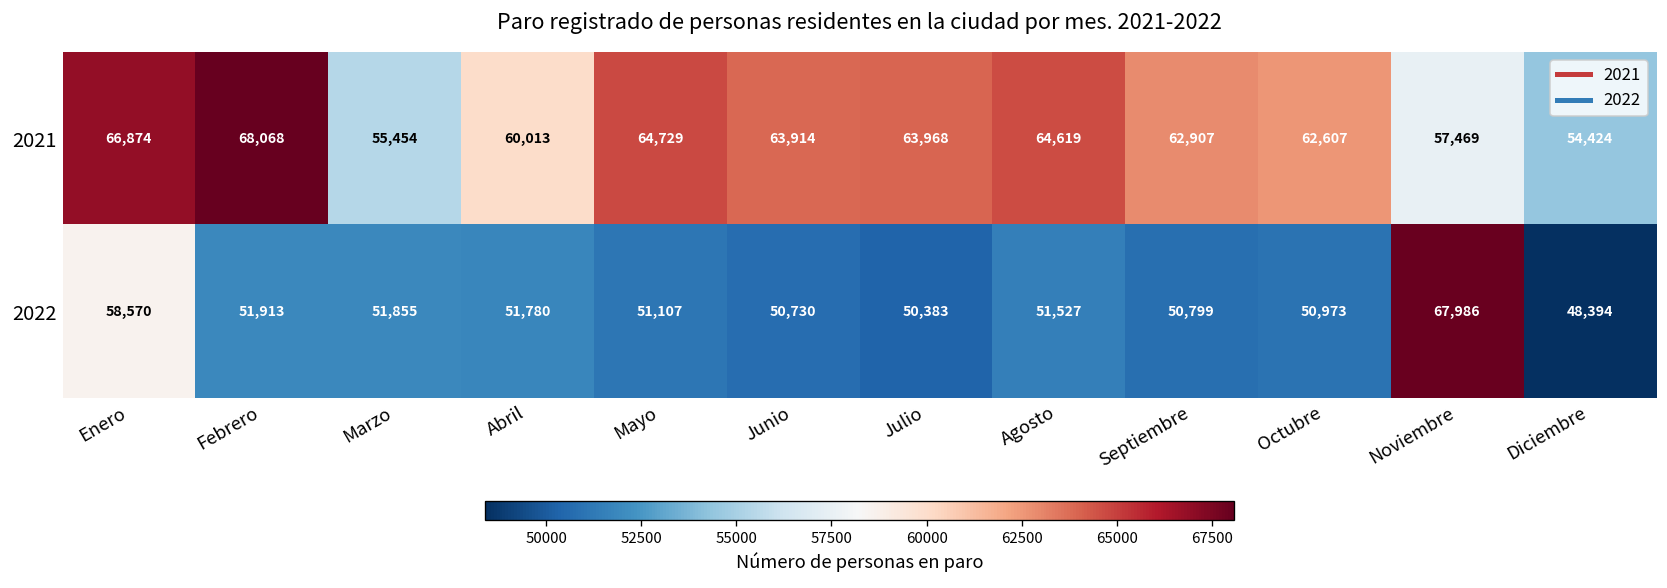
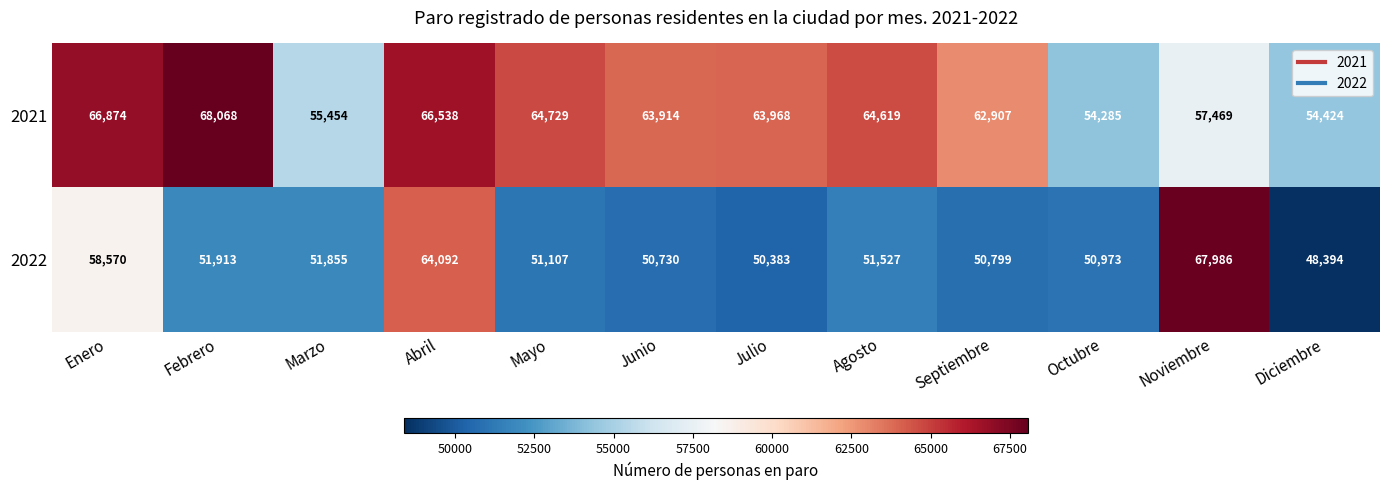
2021, Abril: 60,013 -> 66,538
2021, Octubre: 62,607 -> 54,285
2022, Abril: 51,780 -> 64,092
